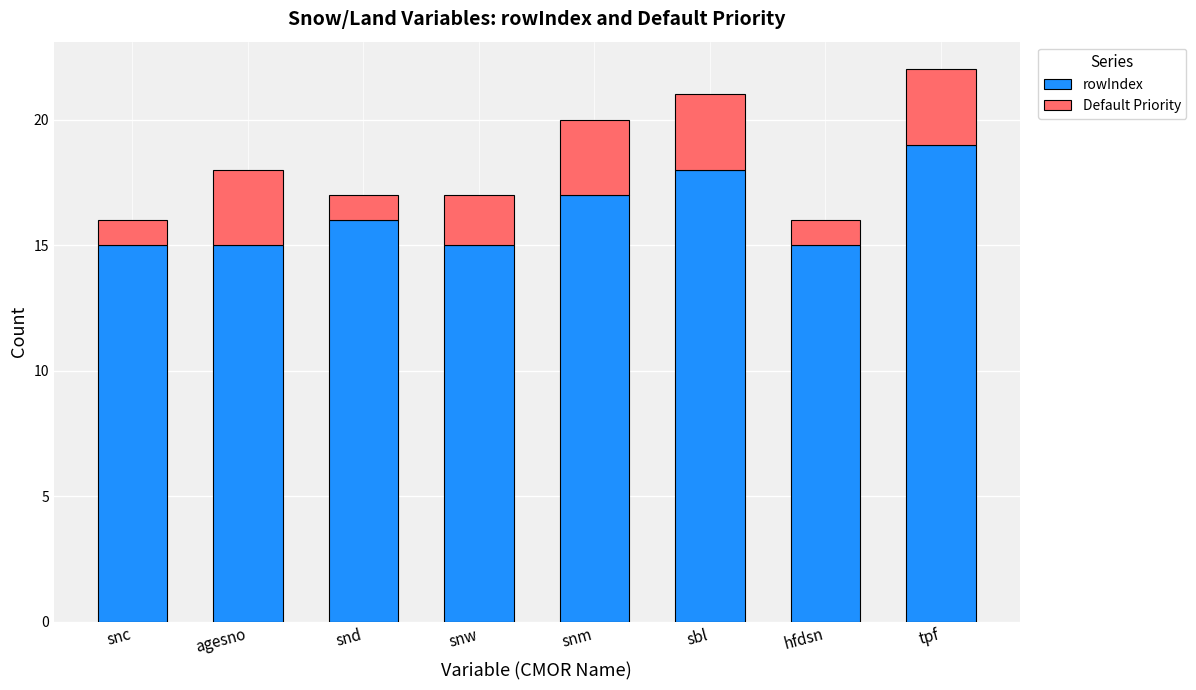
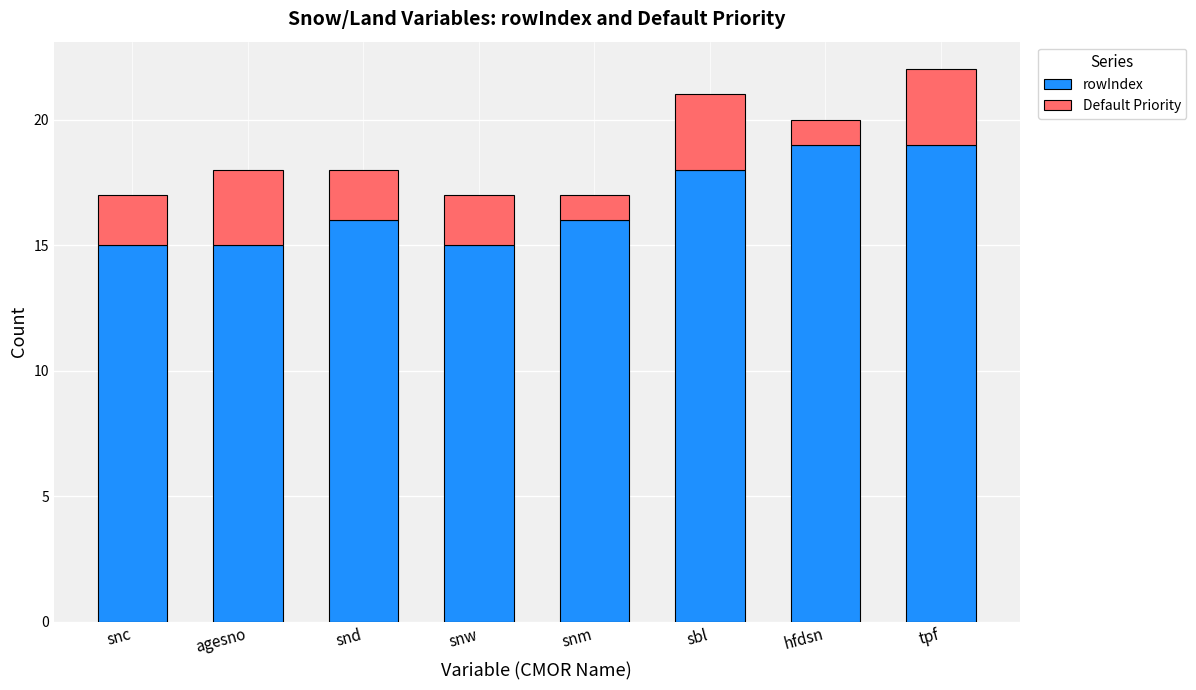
Default Priority, snc: 1 -> 2
Default Priority, snd: 1 -> 2
rowIndex, snm: 17 -> 16
Default Priority, snm: 3 -> 1
rowIndex, hfdsn: 15 -> 19
